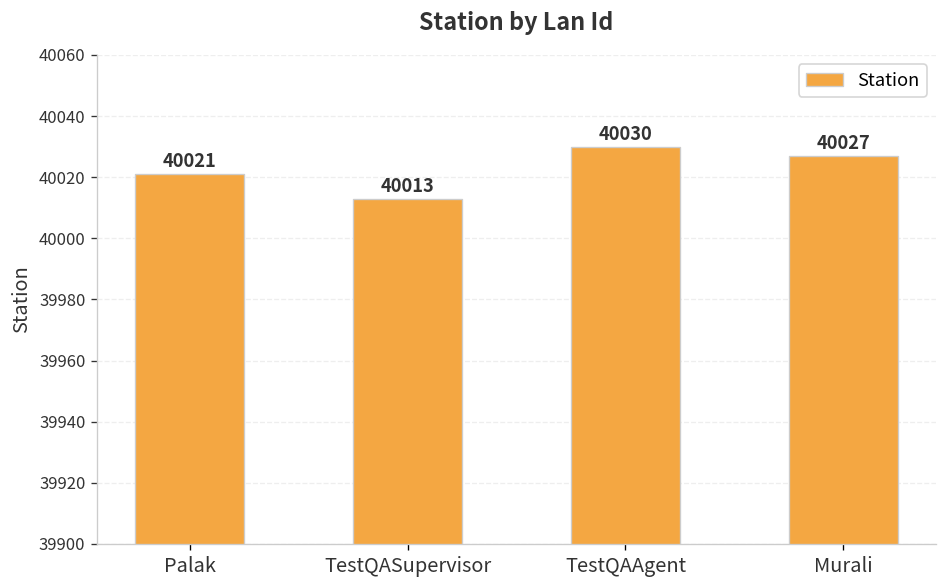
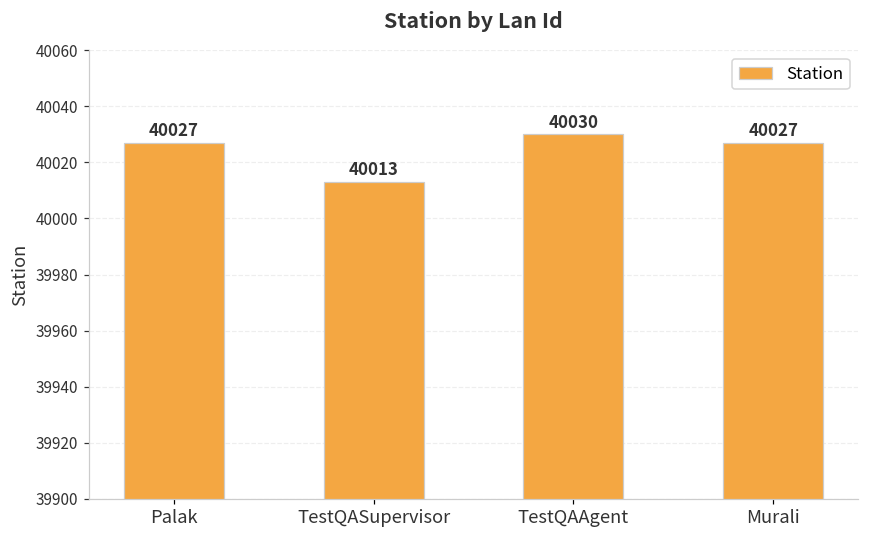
Palak: 40021 -> 40027
